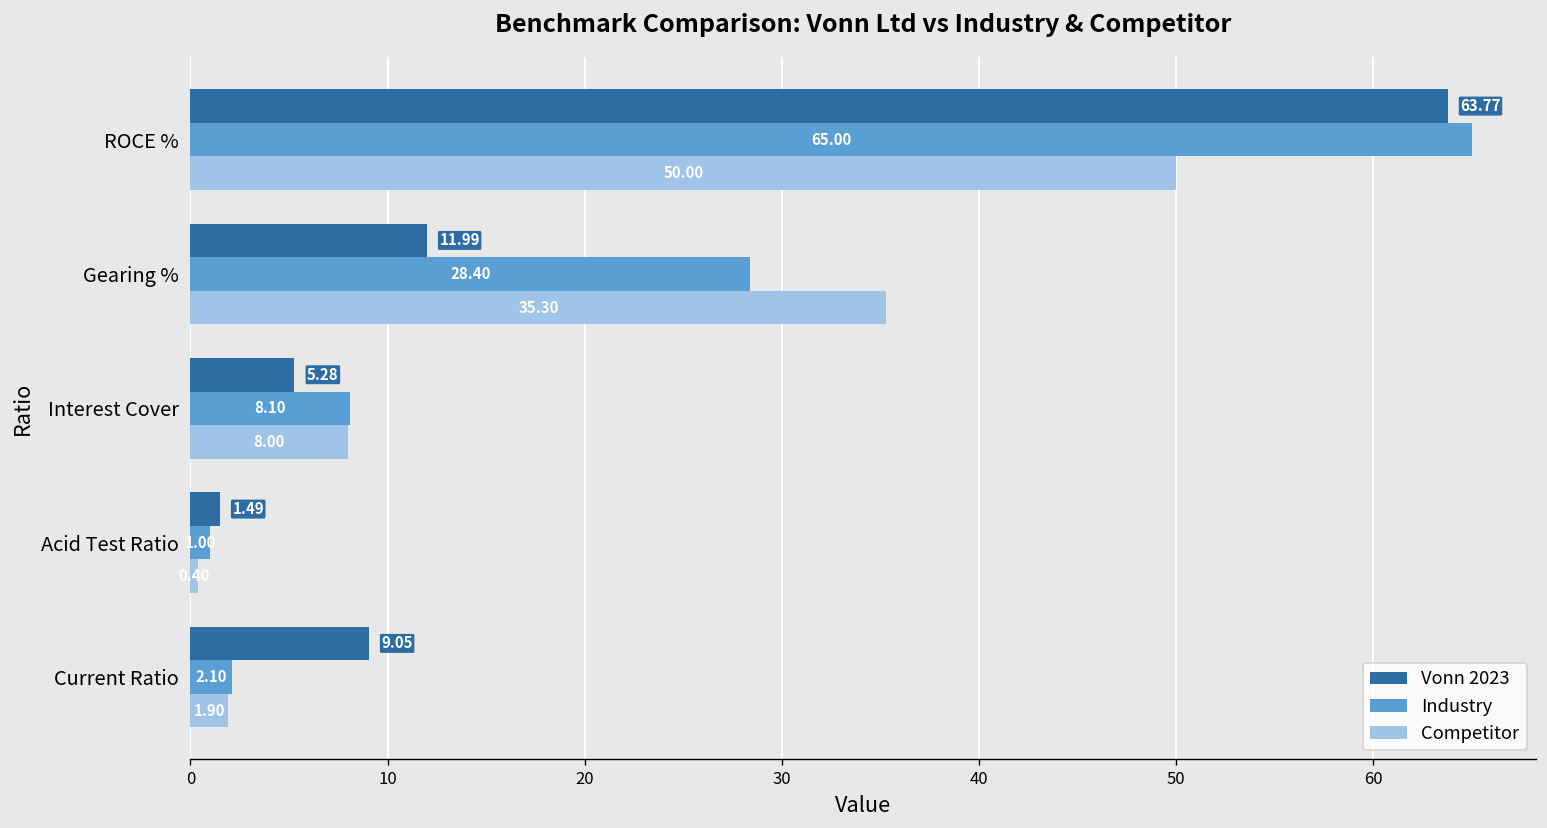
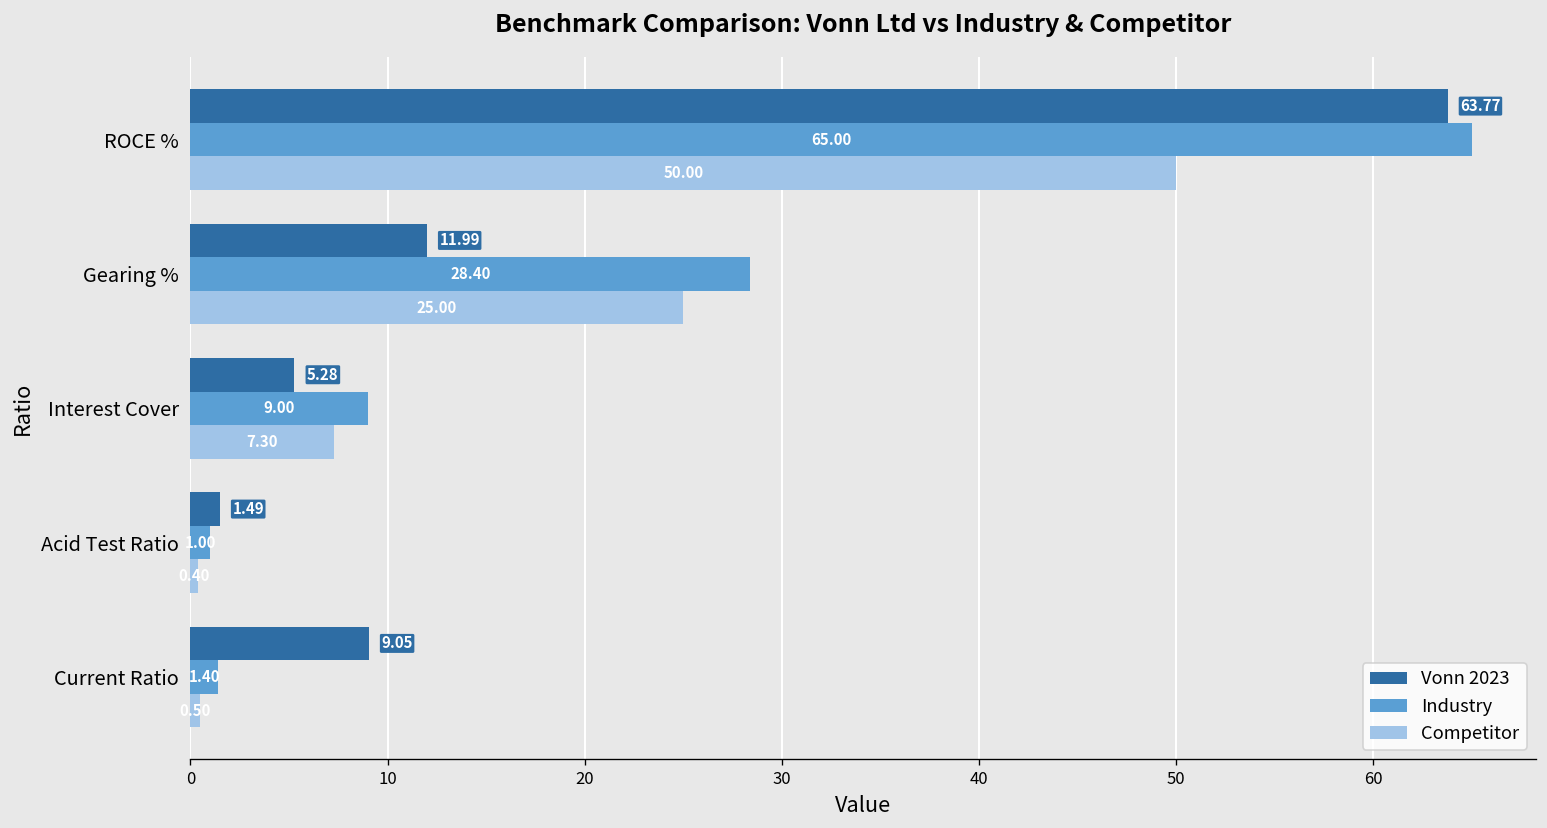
Competitor, Gearing %: 35.30 -> 25.00
Industry, Interest Cover: 8.10 -> 9.00
Competitor, Interest Cover: 8.00 -> 7.30
Industry, Current Ratio: 2.10 -> 1.40
Competitor, Current Ratio: 1.9 -> 0.5
